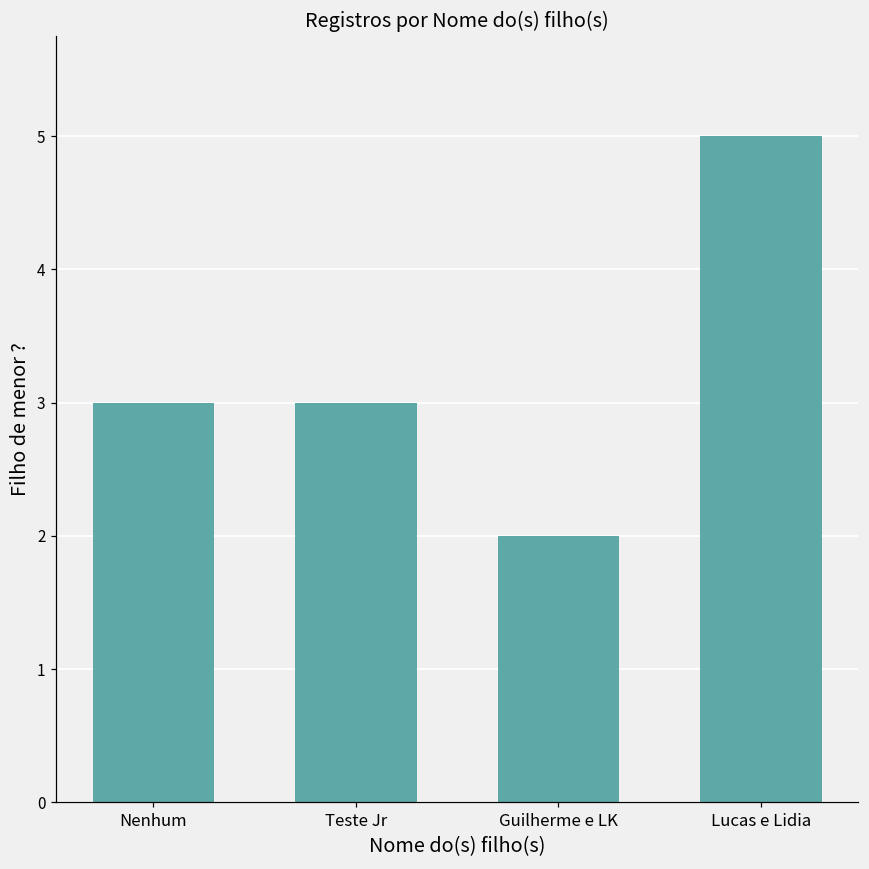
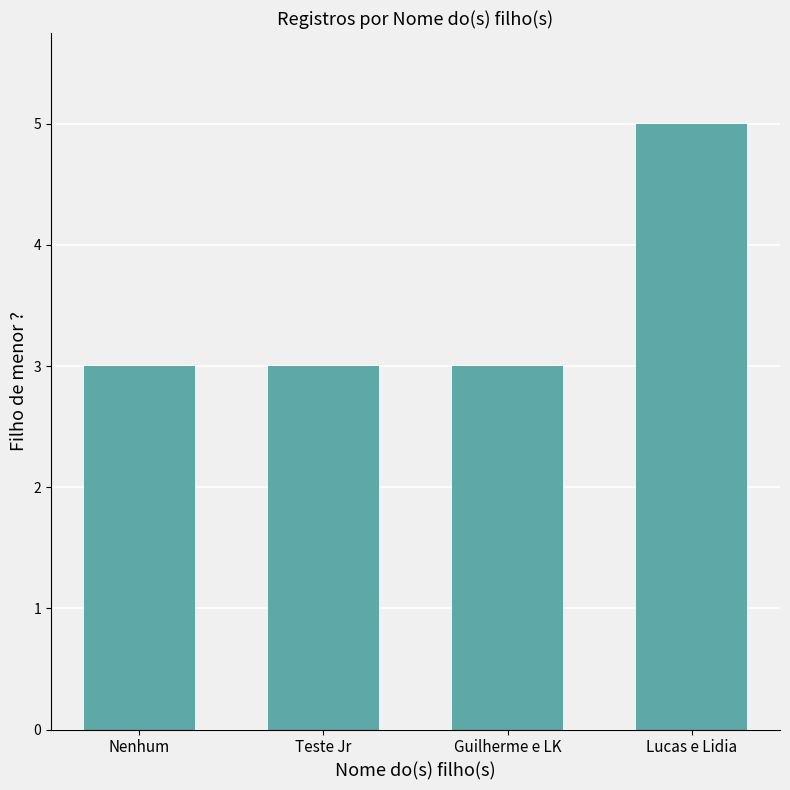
Guilherme e LK: 2 -> 3
